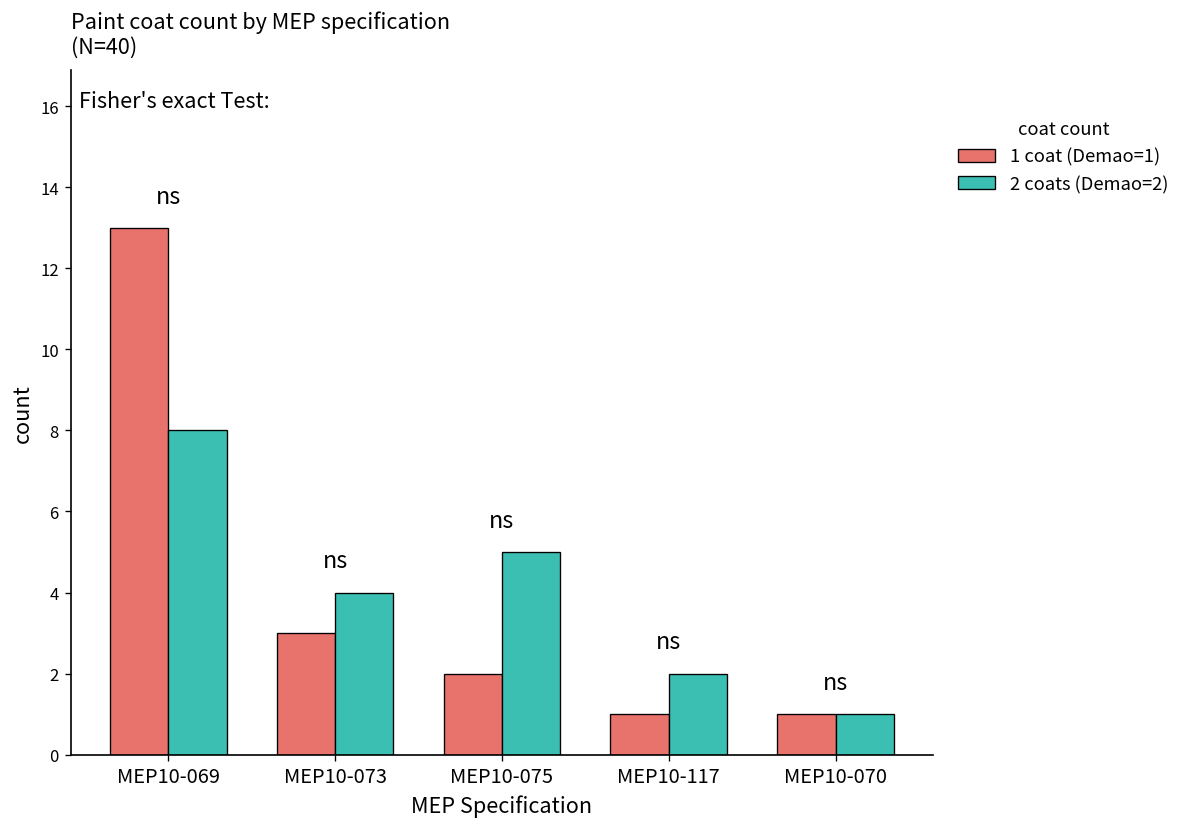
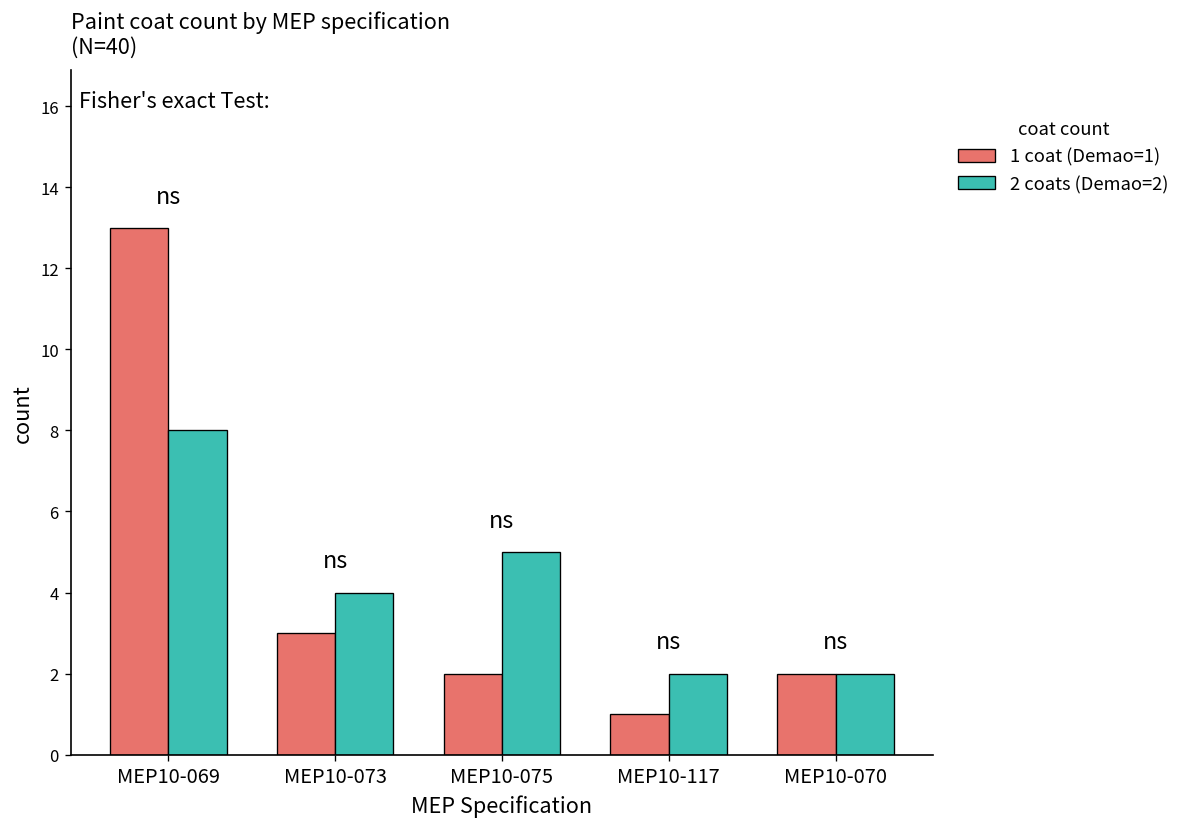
1 coat (Demao=1), MEP10-070: 1 -> 2
2 coats (Demao=2), MEP10-070: 1 -> 2
